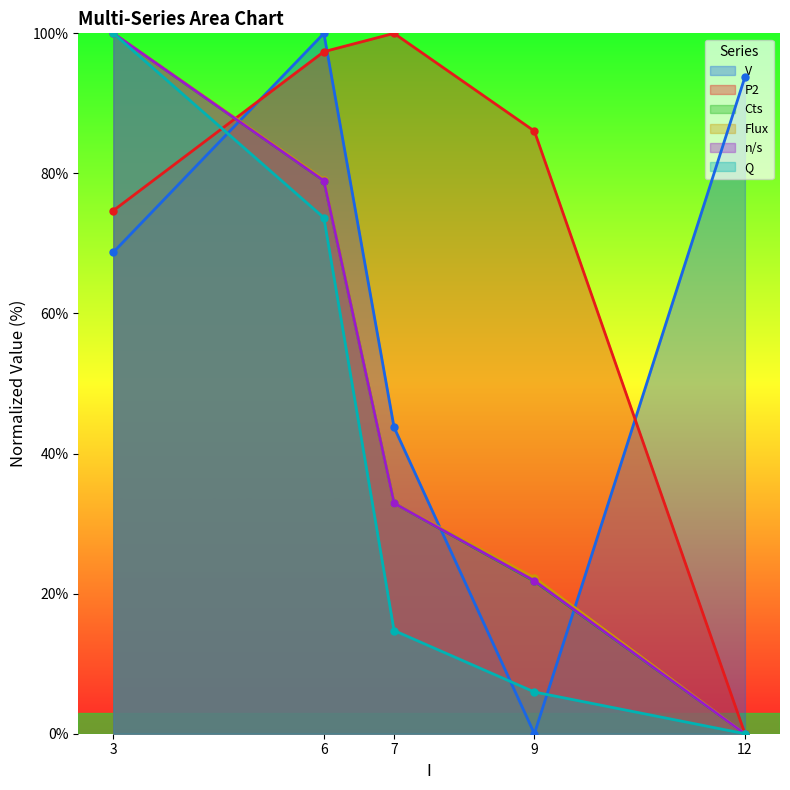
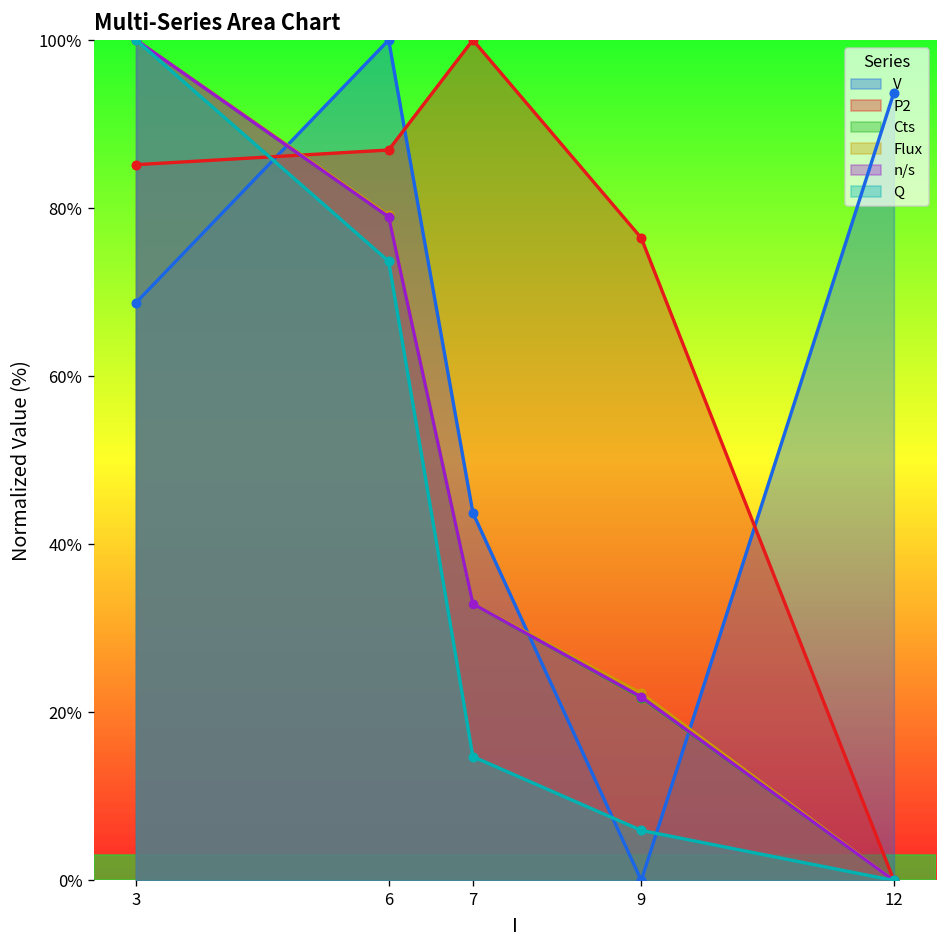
P2, 3: 75% -> 85%
P2, 6: 97% -> 87%
P2, 9: 86% -> 76%
